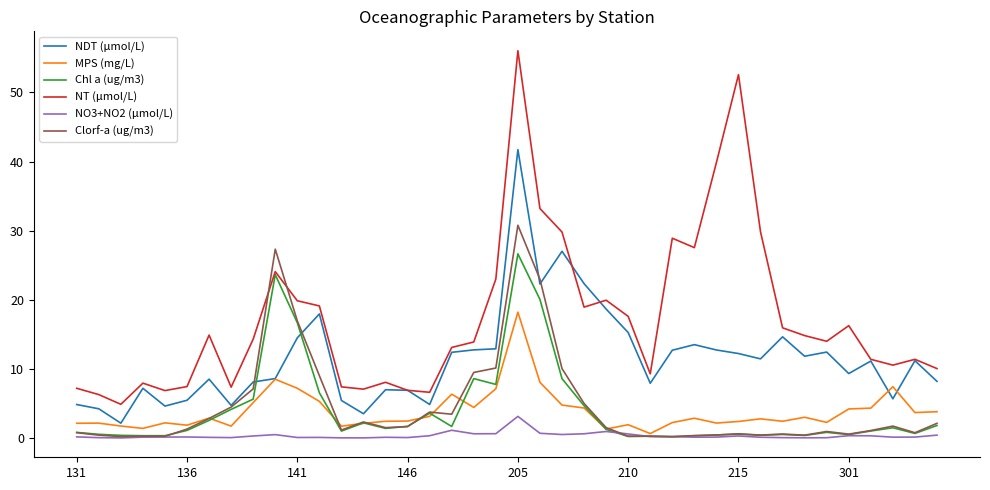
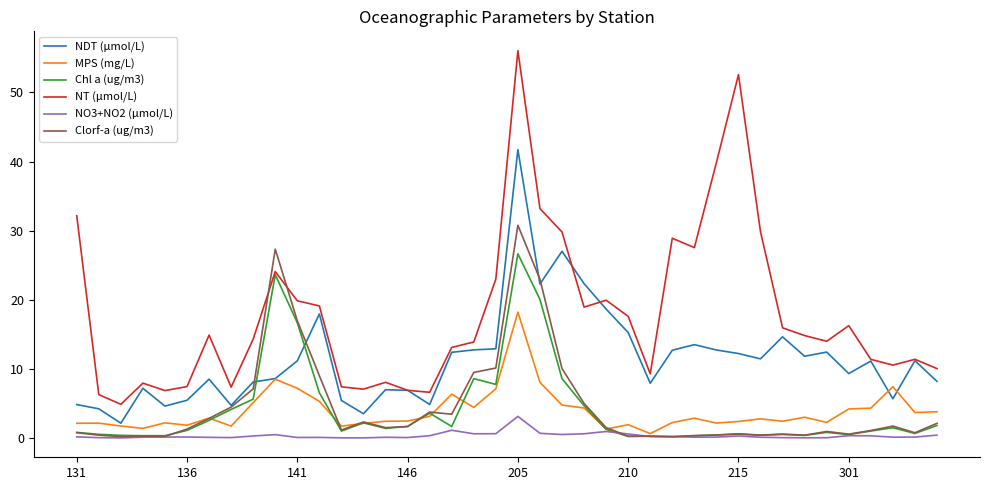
NT (μmol/L), 131: 7 -> 32
NDT (μmol/L), 141: 14 -> 11
